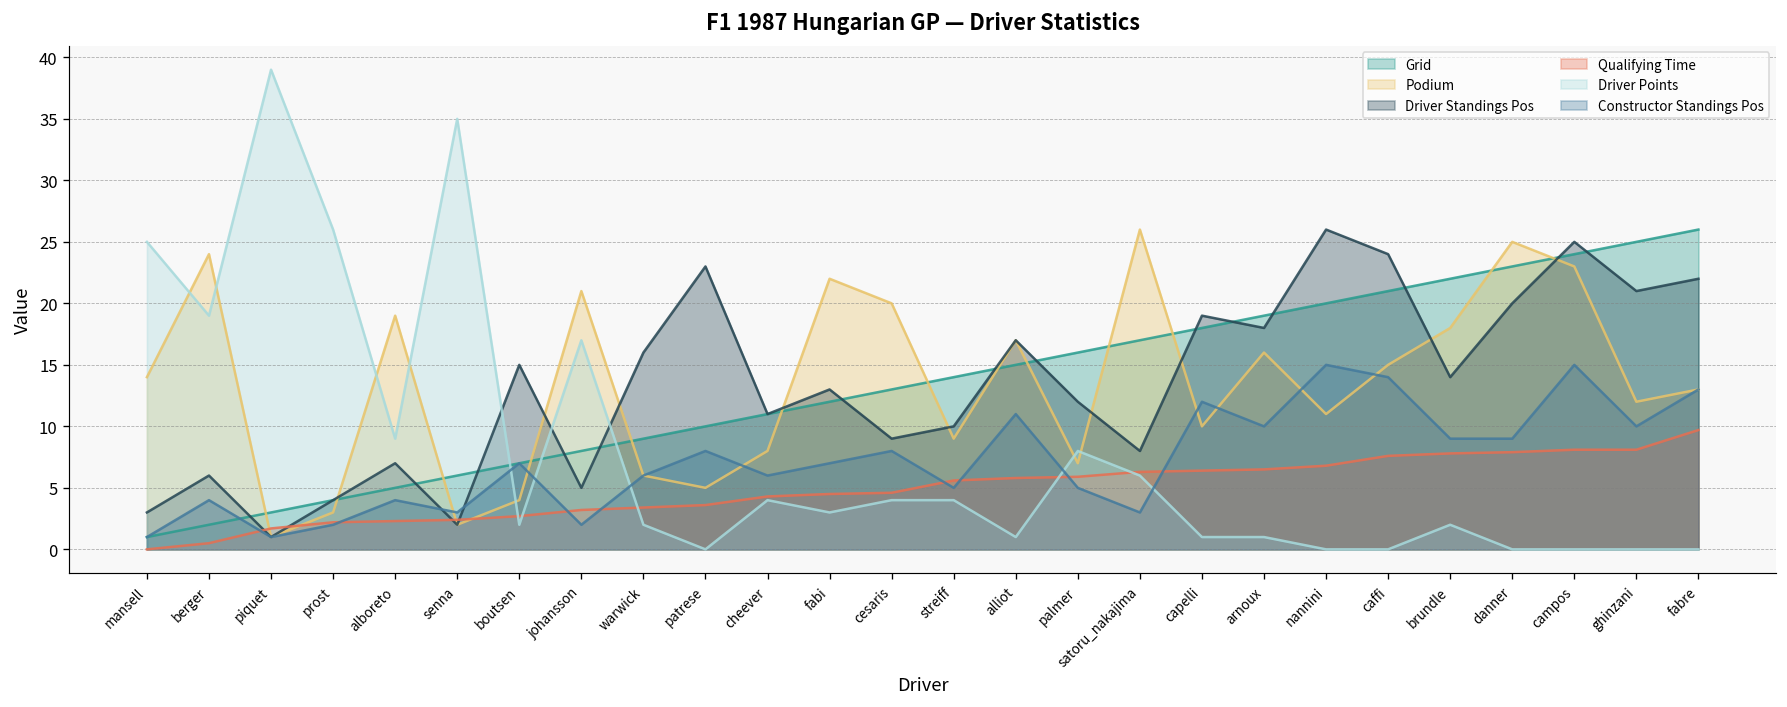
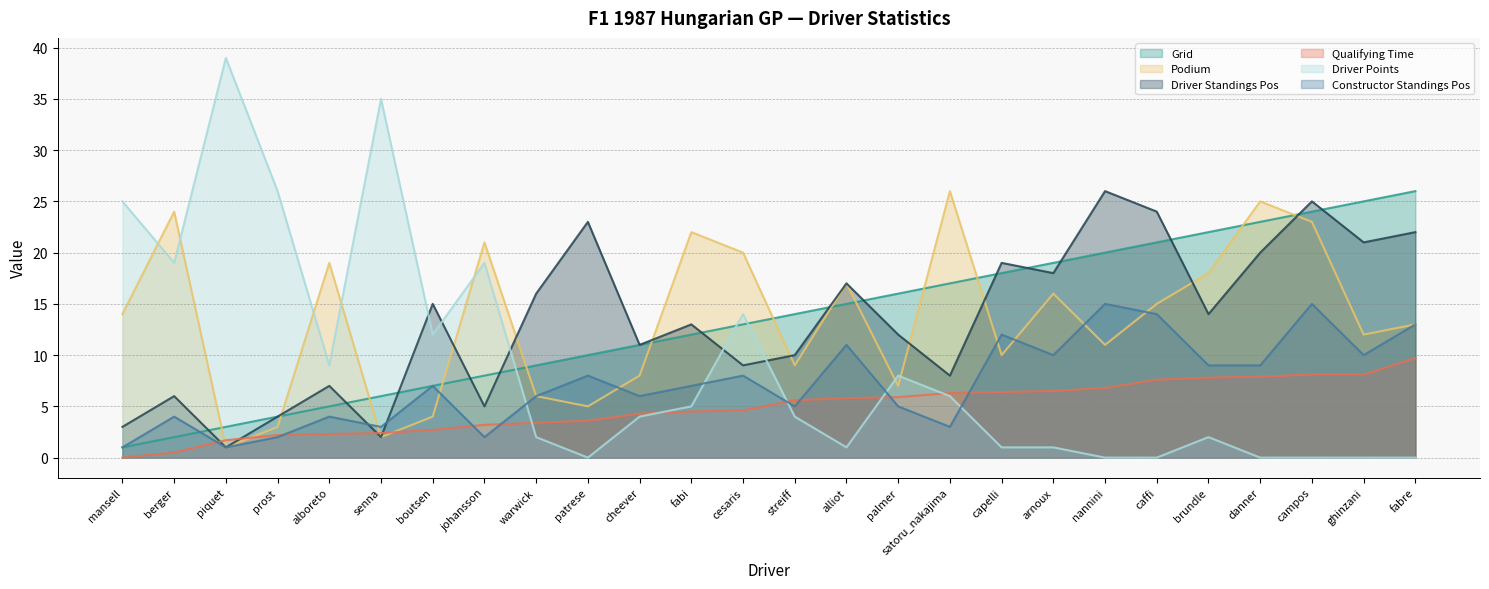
Driver Points, boutsen: 2 -> 12
Driver Points, johansson: 17 -> 19
Driver Points, fabi: 3 -> 5
Driver Points, cesaris: 4 -> 14
